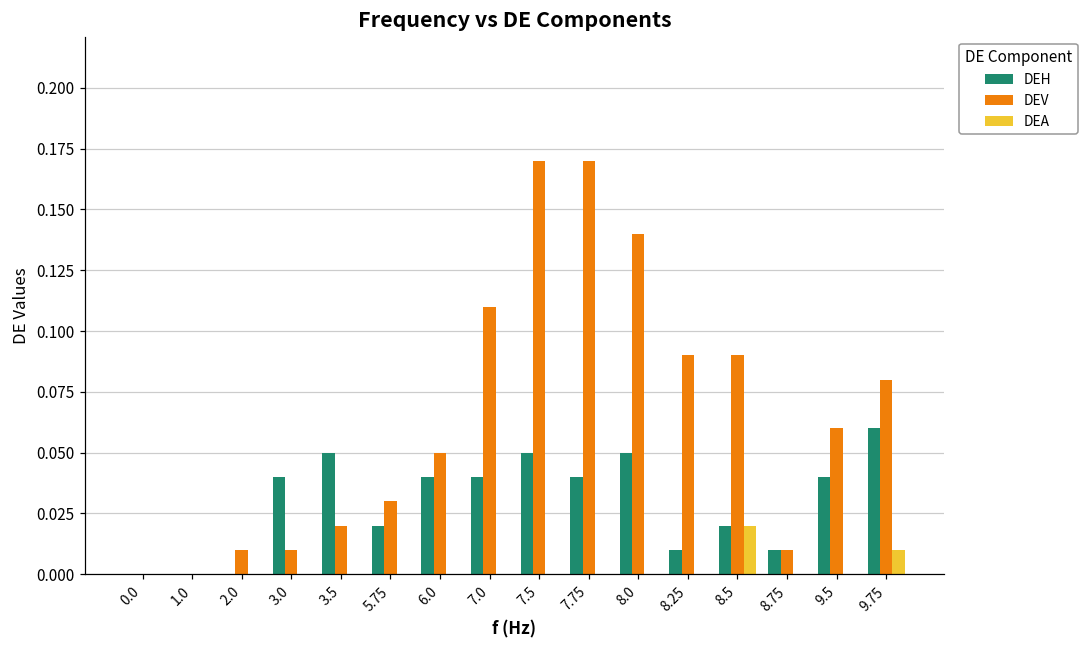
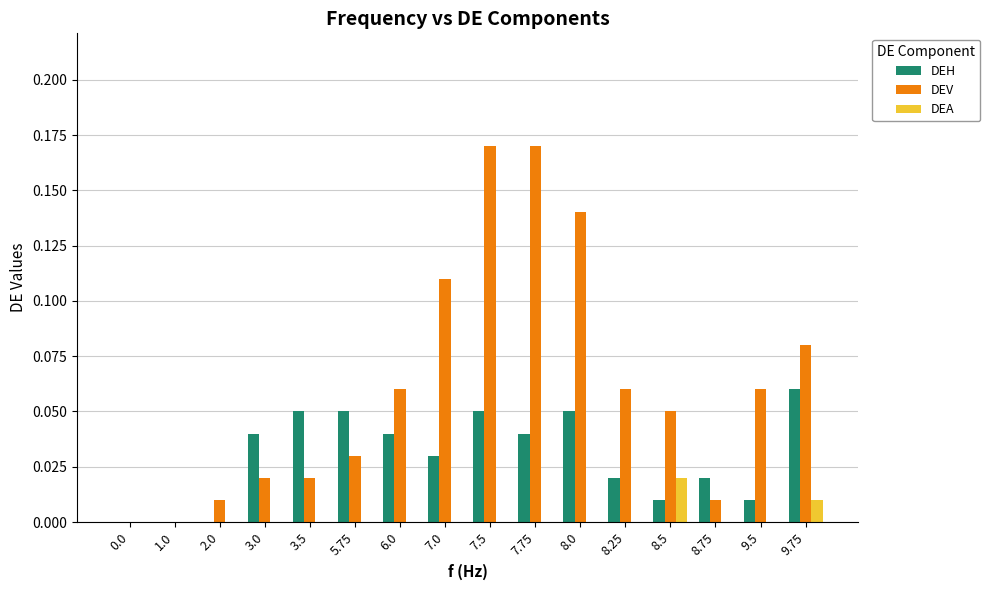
DEV, 3.0: 0.01 -> 0.02
DEH, 5.75: 0.02 -> 0.05
DEV, 6.0: 0.05 -> 0.06
DEH, 7.0: 0.04 -> 0.03
DEH, 8.25: 0.01 -> 0.02
DEV, 8.25: 0.09 -> 0.06
DEH, 8.5: 0.02 -> 0.01
DEV, 8.5: 0.09 -> 0.05
DEH, 8.75: 0.01 -> 0.02
DEH, 9.5: 0.04 -> 0.01
